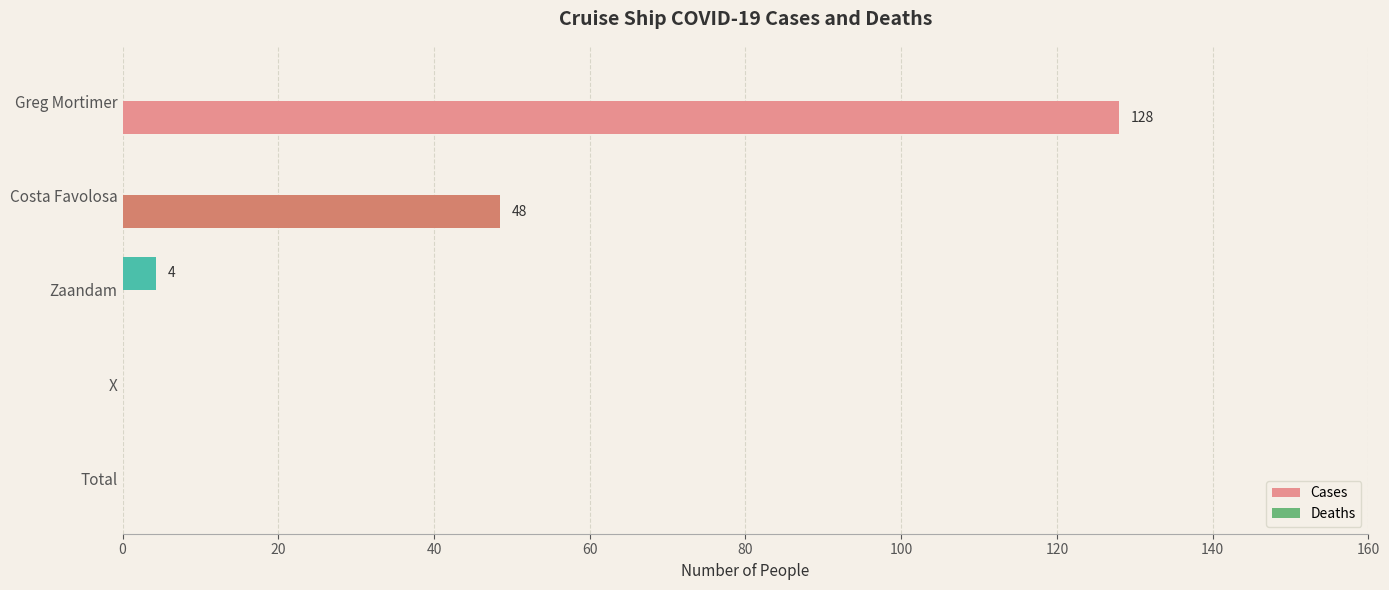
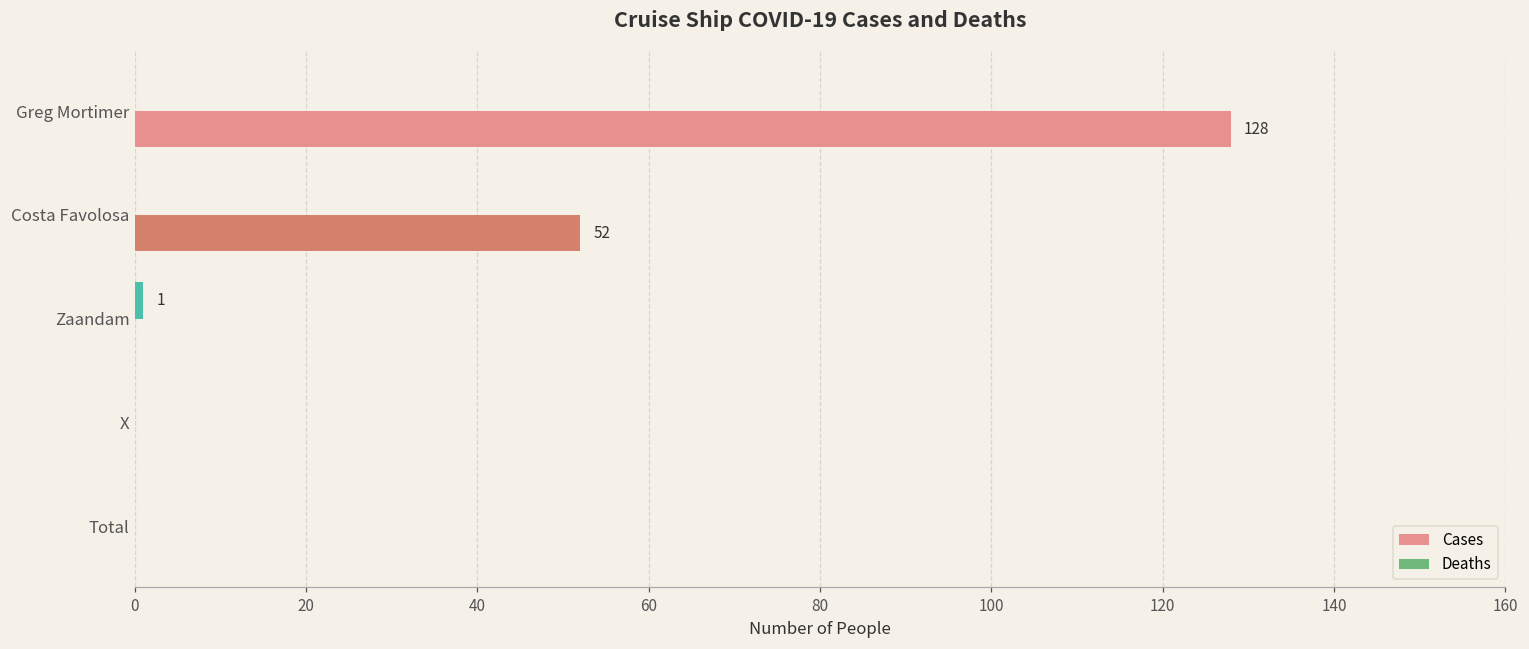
Cases, Costa Favolosa: 48 -> 52
Deaths, Zaandam: 4 -> 1
